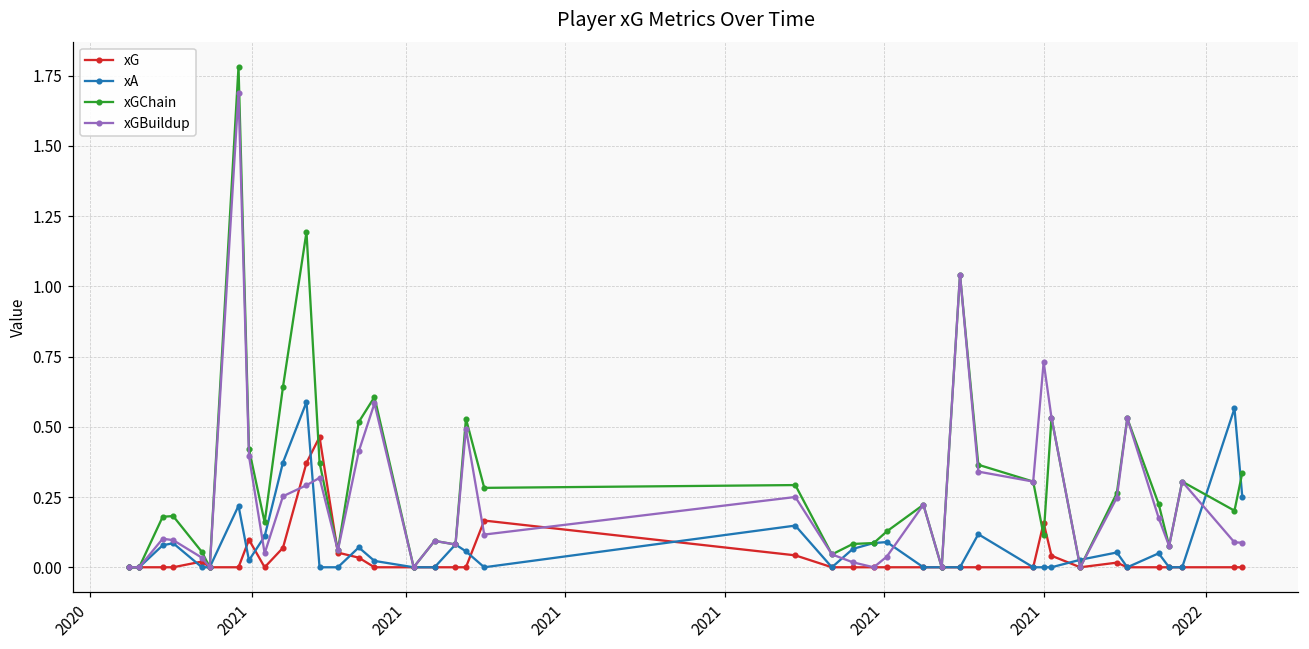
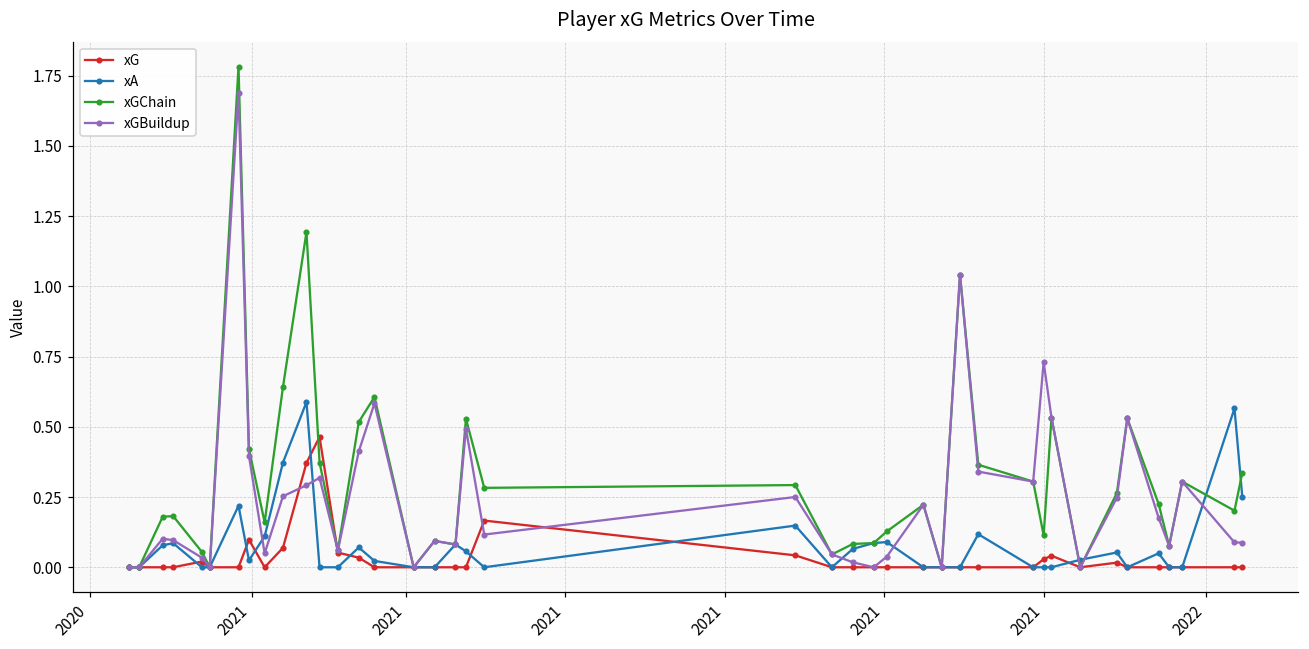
xG, 2021: 0.16 -> 0.03
